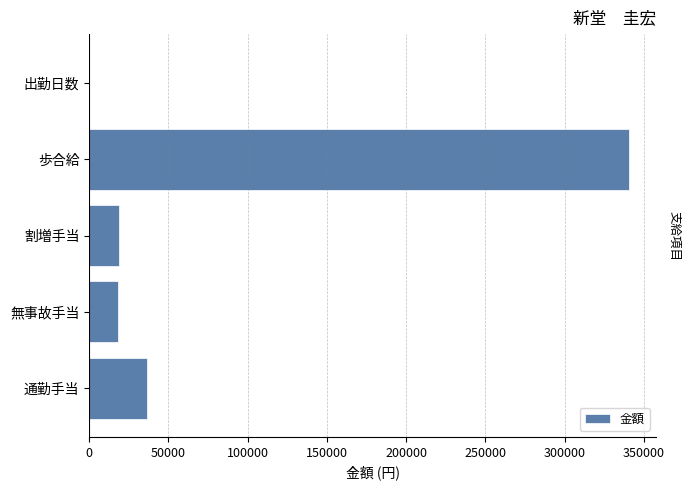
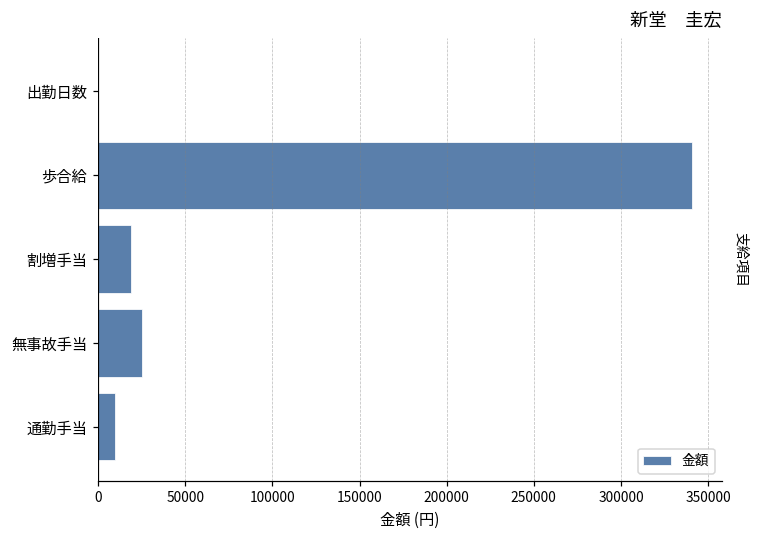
無事故手当: 18000 -> 25000
通勤手当: 36000 -> 10000
